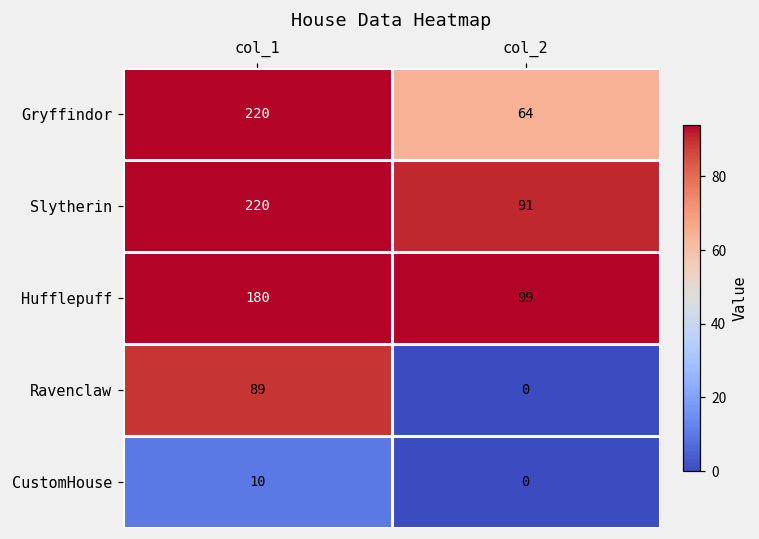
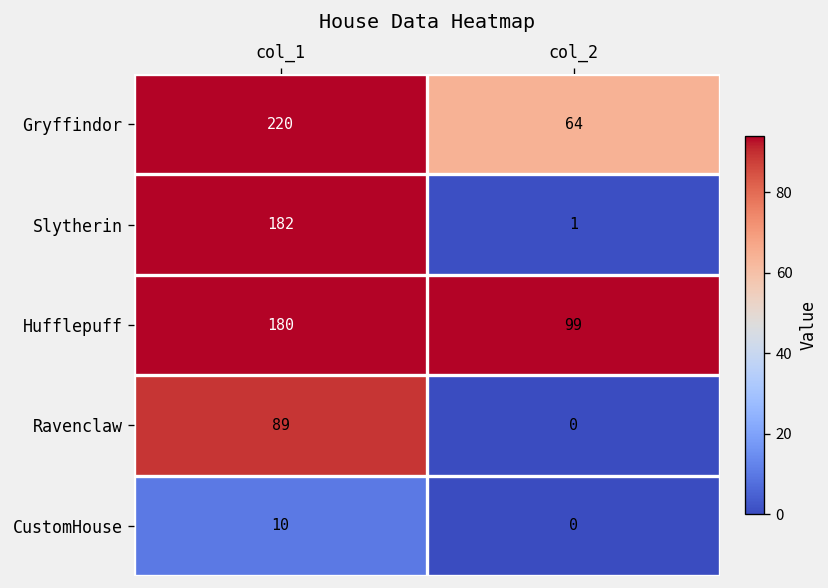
Slytherin, col_1: 220 -> 182
Slytherin, col_2: 91 -> 1
